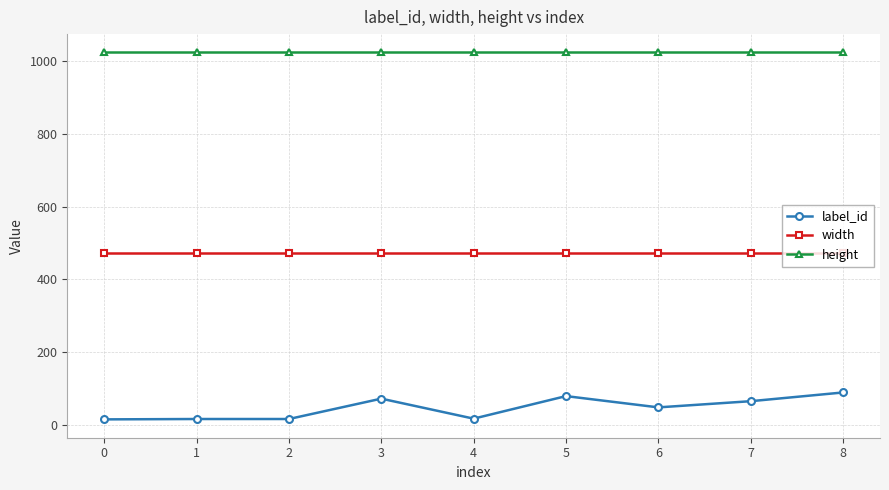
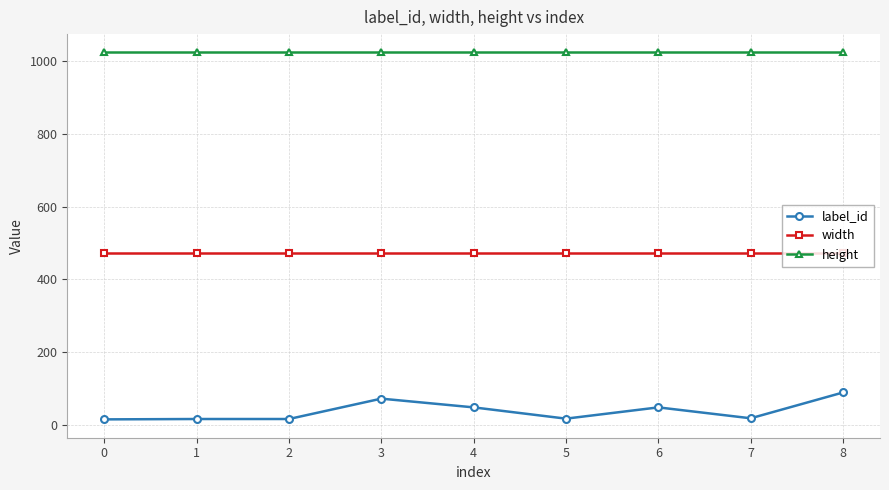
label_id, 4: 20 -> 50
label_id, 5: 80 -> 20
label_id, 7: 70 -> 20
